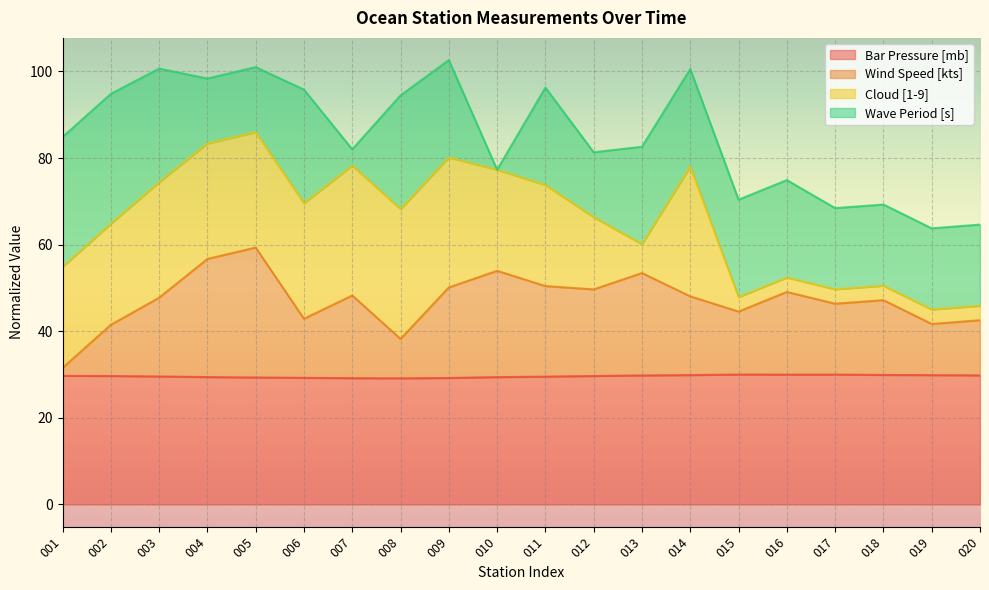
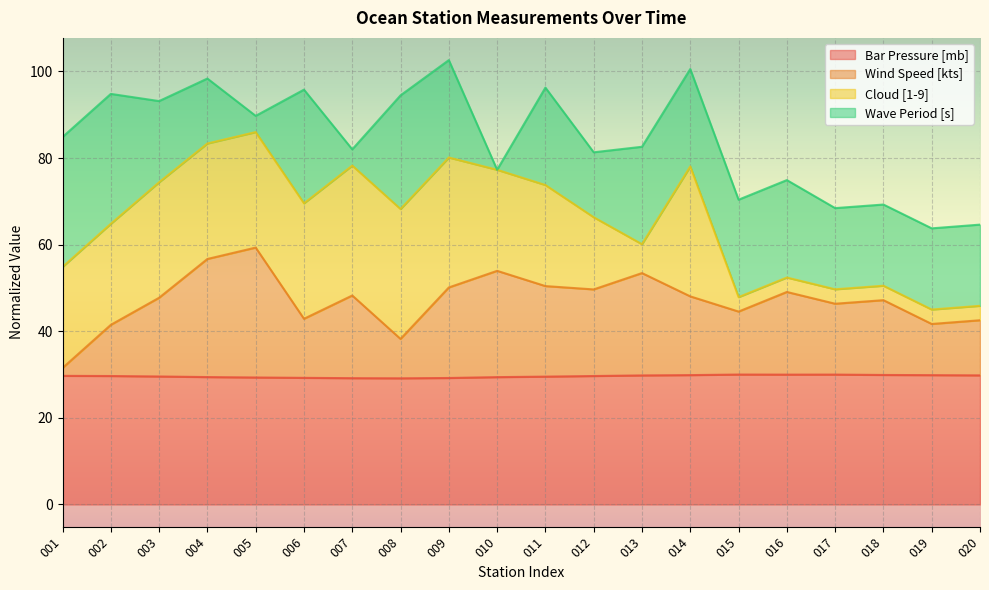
Wave Period [s], 003: 26 -> 19
Wave Period [s], 005: 15 -> 4
